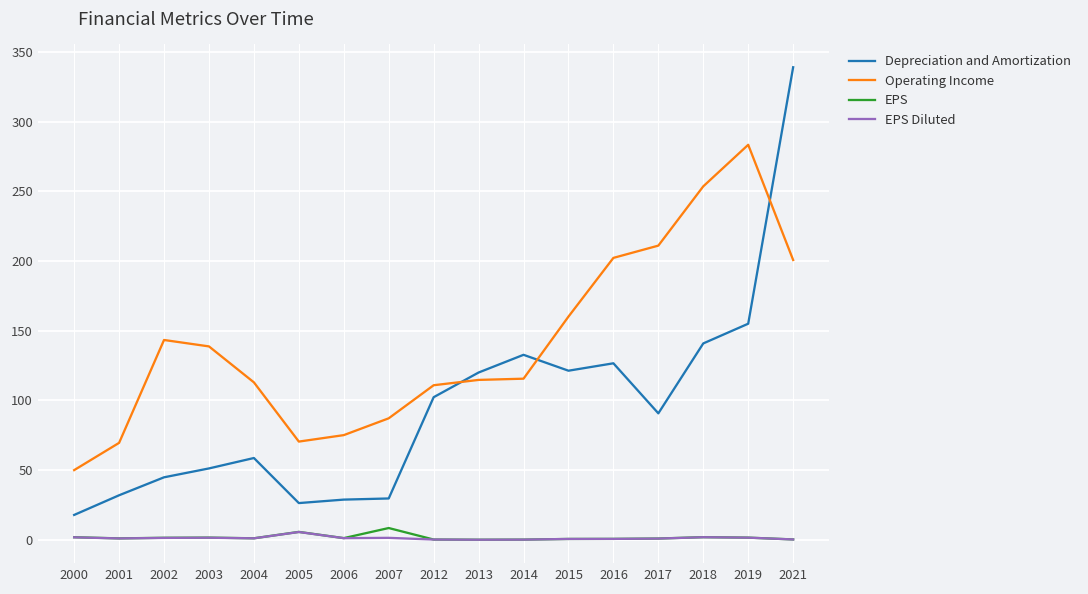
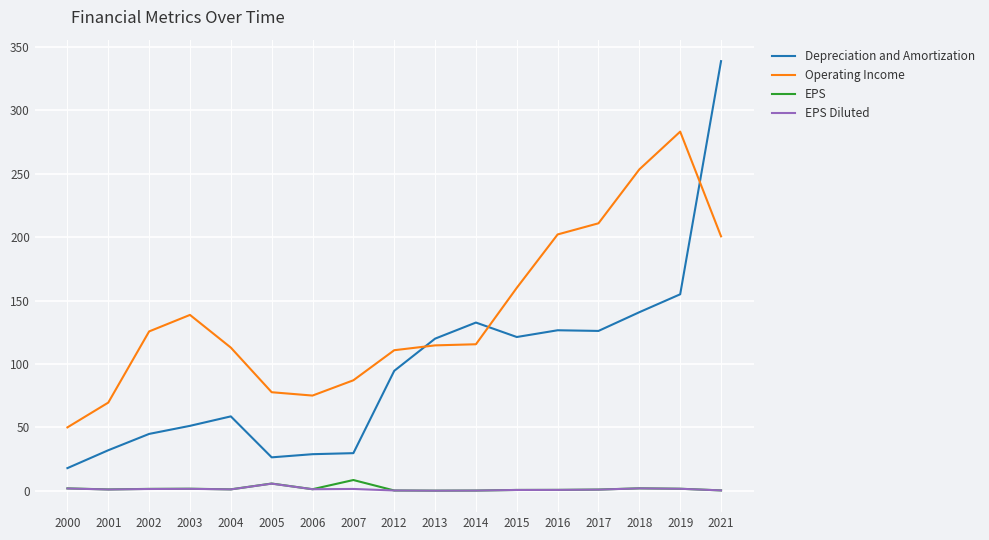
Operating Income, 2002: 143 -> 126
Operating Income, 2005: 70 -> 78
Depreciation and Amortization, 2012: 102 -> 95
Depreciation and Amortization, 2017: 91 -> 126
